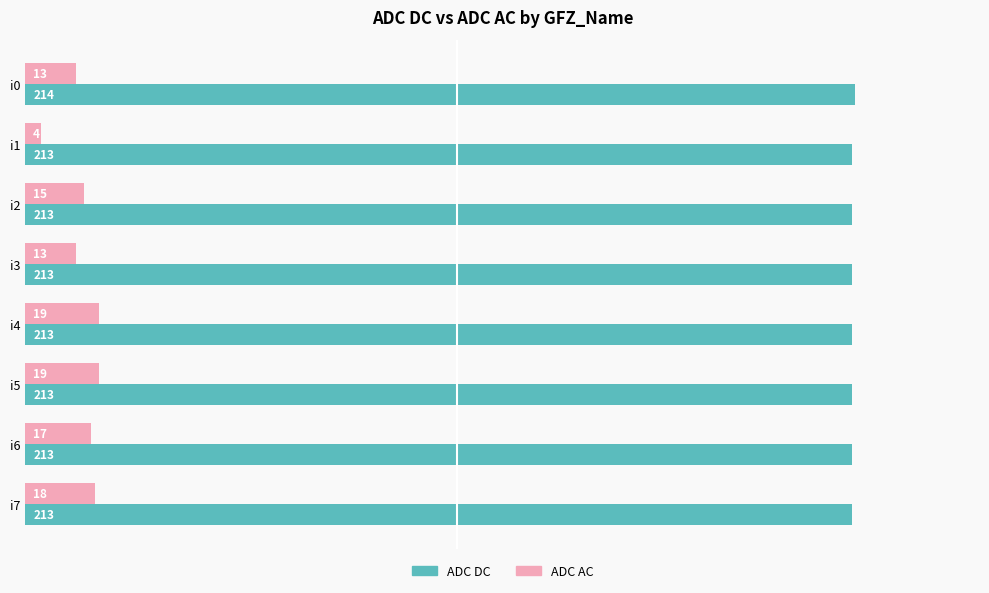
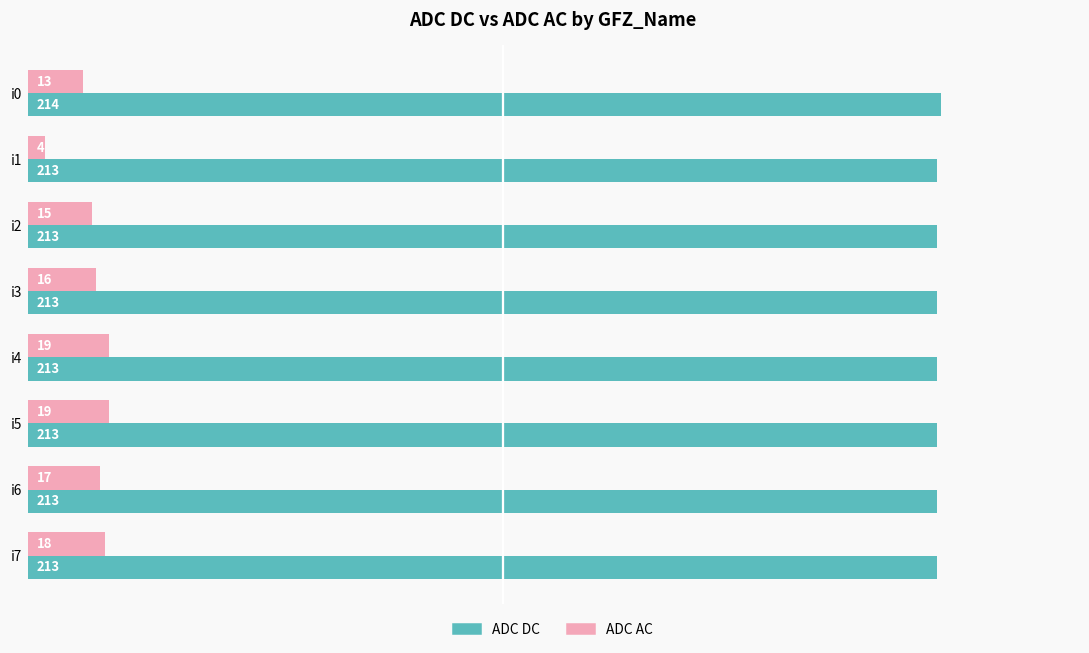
ADC AC, i3: 13 -> 16
